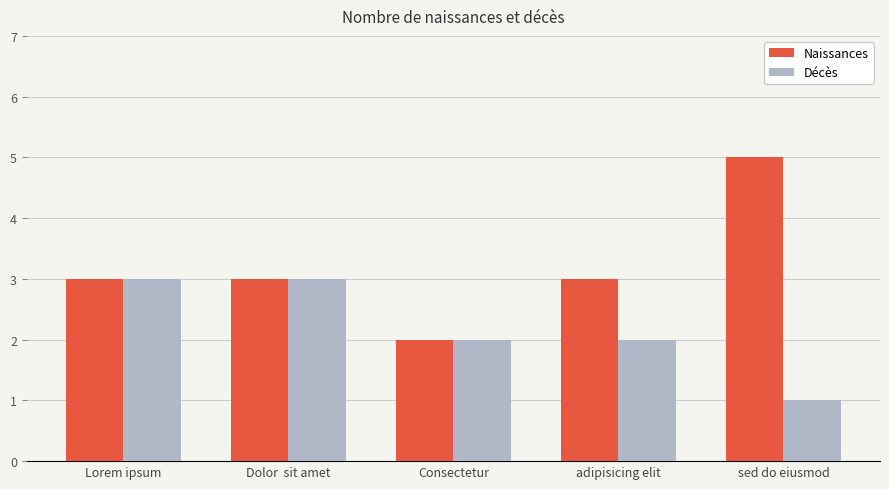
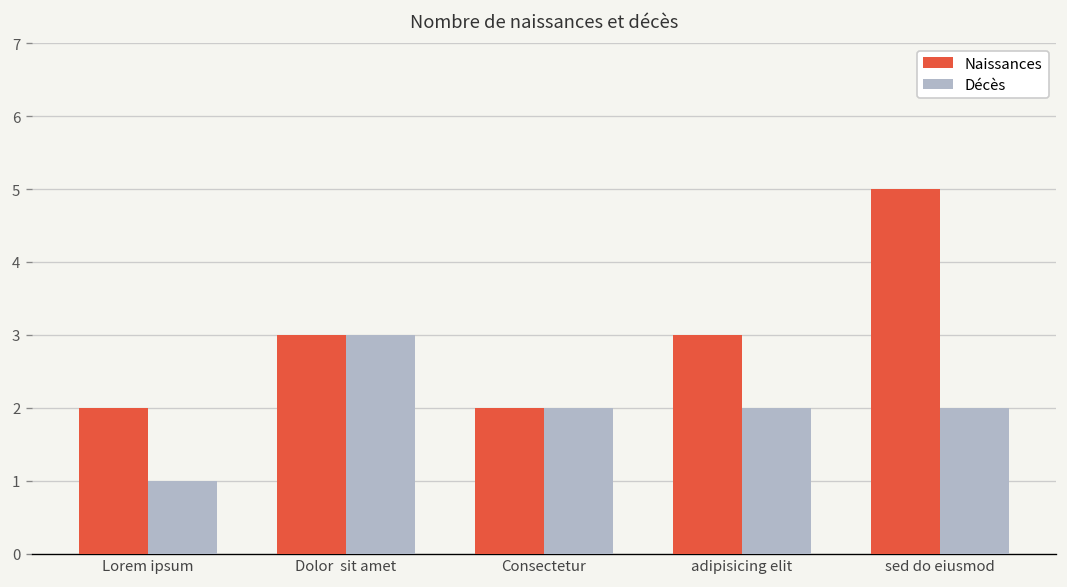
Naissances, Lorem ipsum: 3 -> 2
Décès, Lorem ipsum: 3 -> 1
Décès, sed do eiusmod: 1 -> 2
